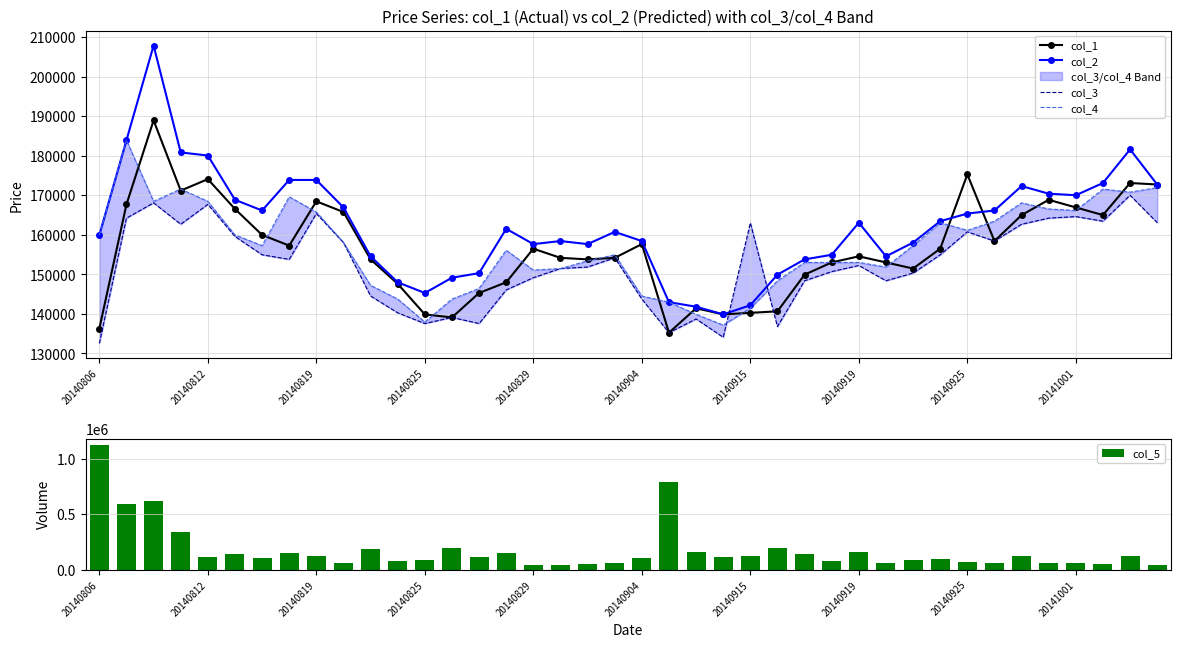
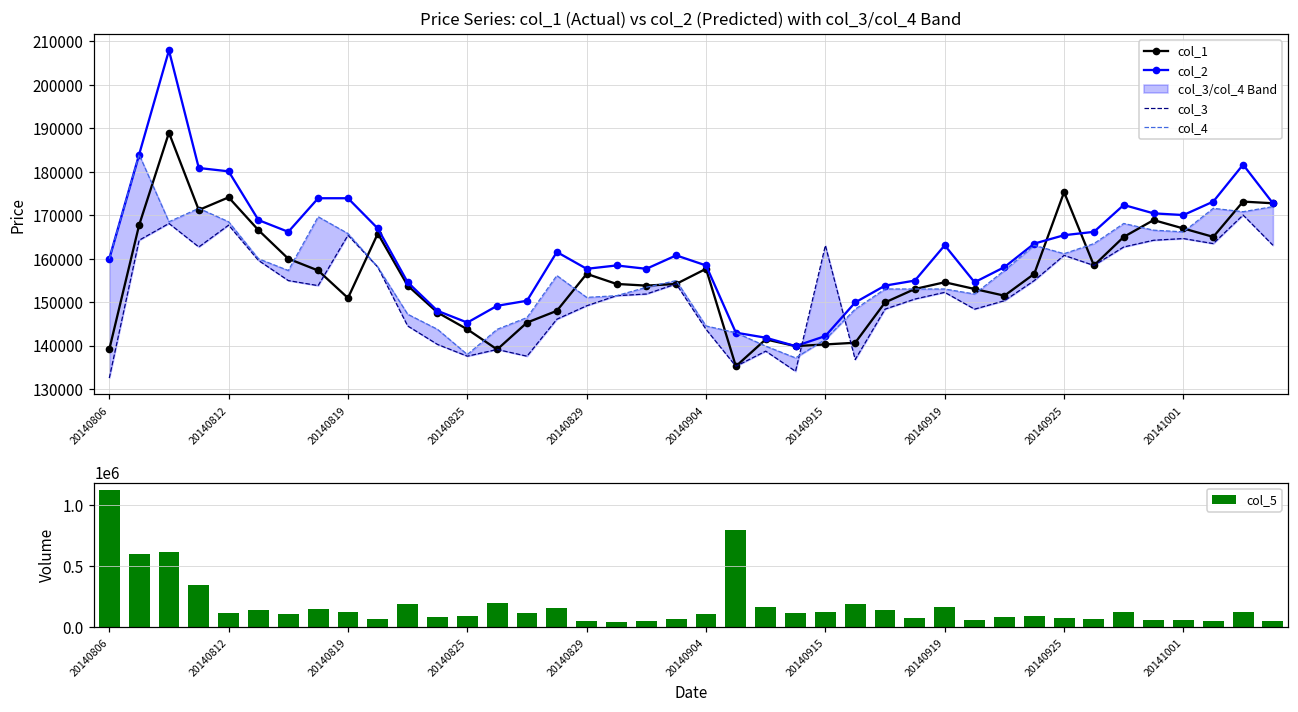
Price Series: col_1 (Actual) vs col_2 (Predicted) with col_3/col_4 Band, col_1, 20140806: 136000 -> 139000
Price Series: col_1 (Actual) vs col_2 (Predicted) with col_3/col_4 Band, col_1, 20140819: 168000 -> 151000
Price Series: col_1 (Actual) vs col_2 (Predicted) with col_3/col_4 Band, col_1, 20140825: 140000 -> 144000
